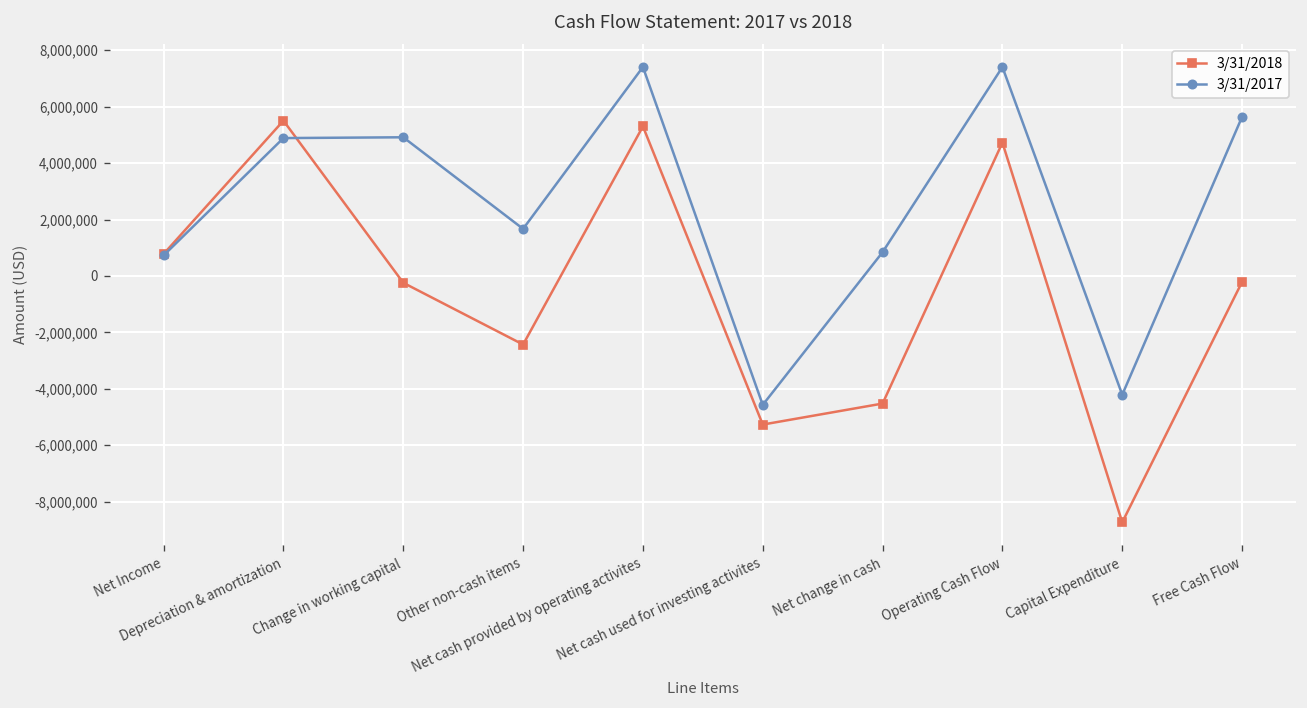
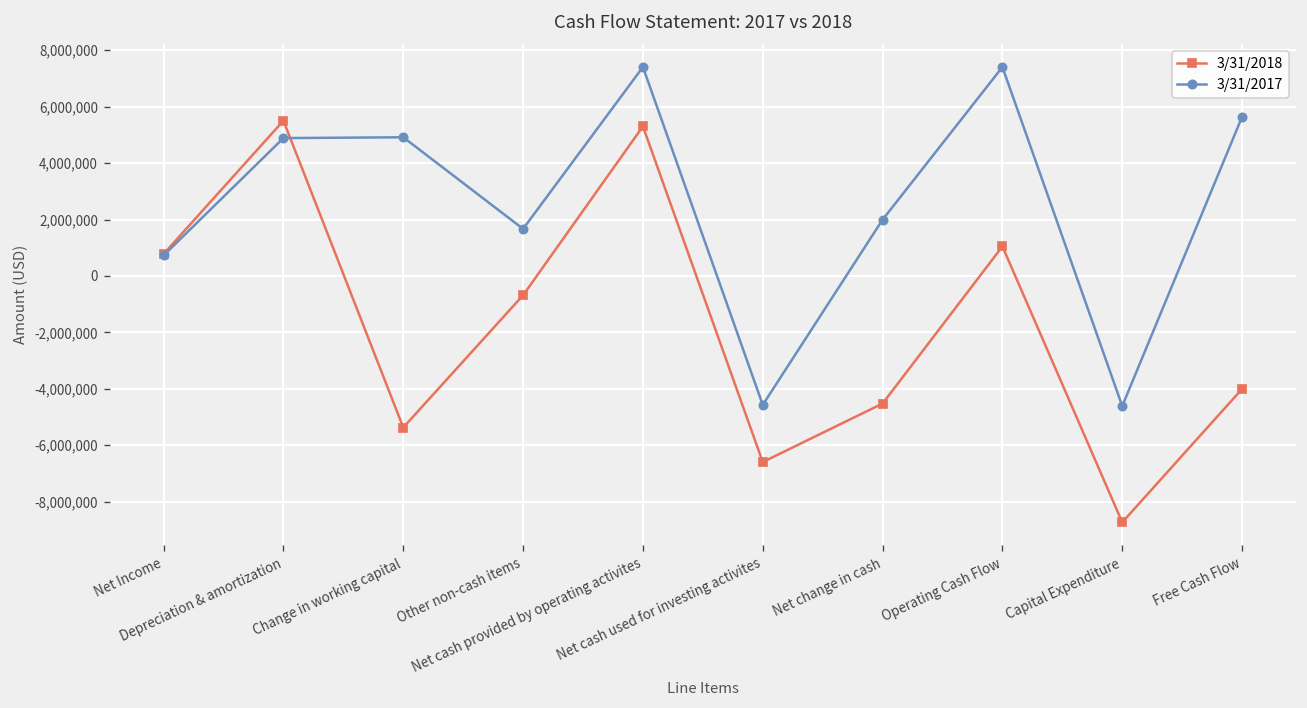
3/31/2018, Change in working capital: -200,000 -> -5,400,000
3/31/2018, Other non-cash items: -2,400,000 -> -700,000
3/31/2018, Net cash used for investing activites: -5,300,000 -> -6,600,000
3/31/2017, Net change in cash: 800,000 -> 2,000,000
3/31/2018, Operating Cash Flow: 4,700,000 -> 1,000,000
3/31/2017, Capital Expenditure: -4,200,000 -> -4,600,000
3/31/2018, Free Cash Flow: -200,000 -> -4,000,000
